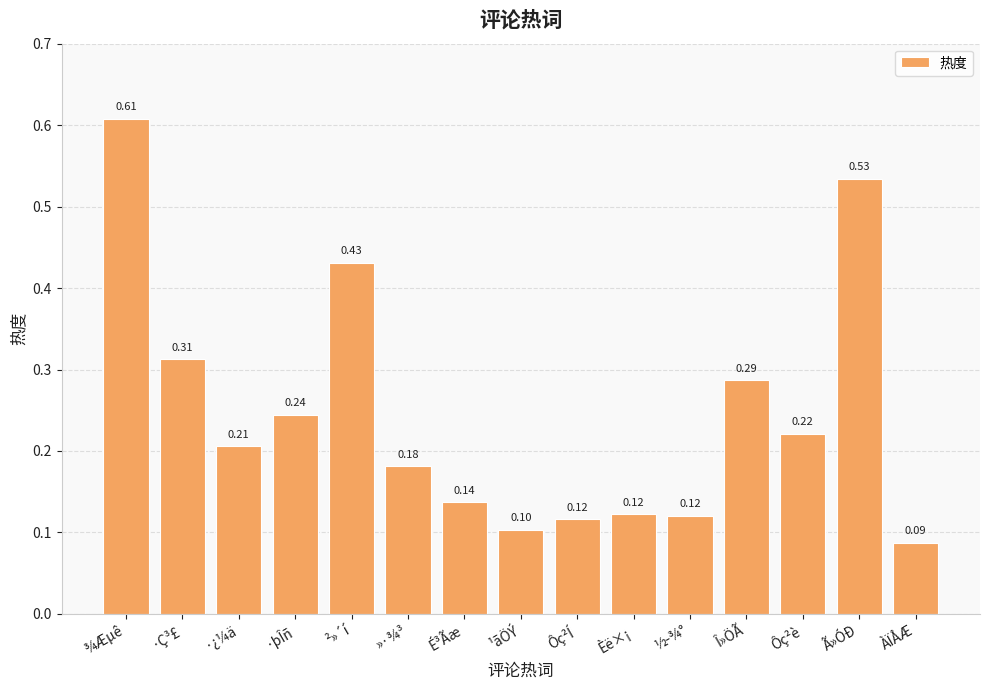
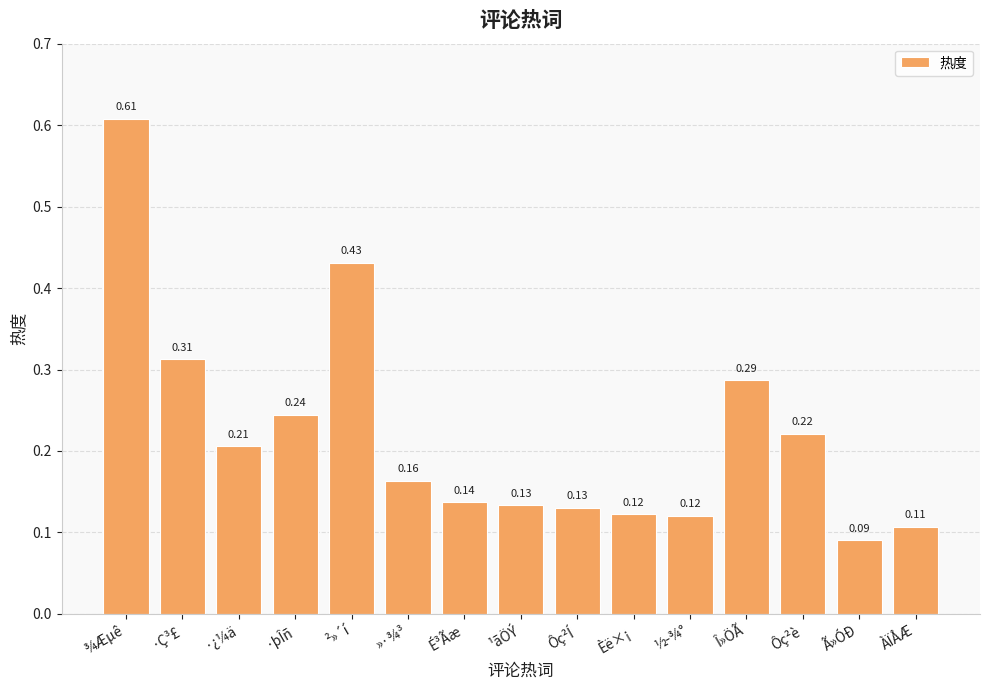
»·¾³: 0.18 -> 0.16
¹ãÖÝ: 0.10 -> 0.13
Ôç²Í: 0.12 -> 0.13
Ã»ÓÐ: 0.53 -> 0.09
ÀÏÅÆ: 0.09 -> 0.11
